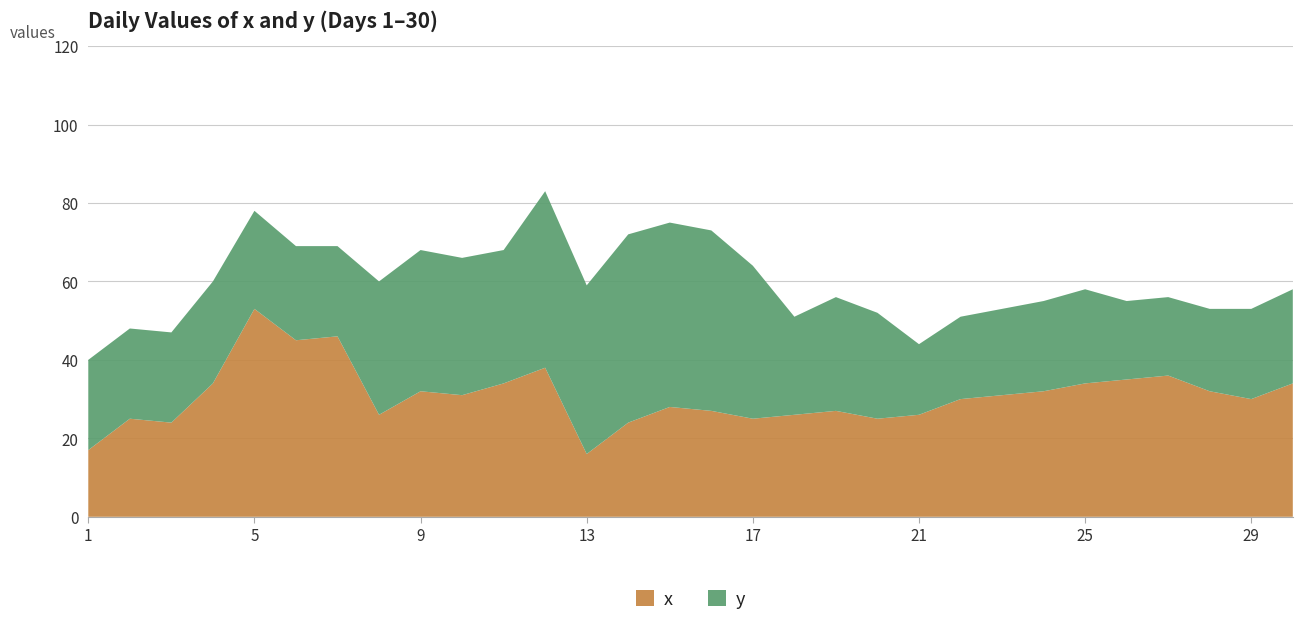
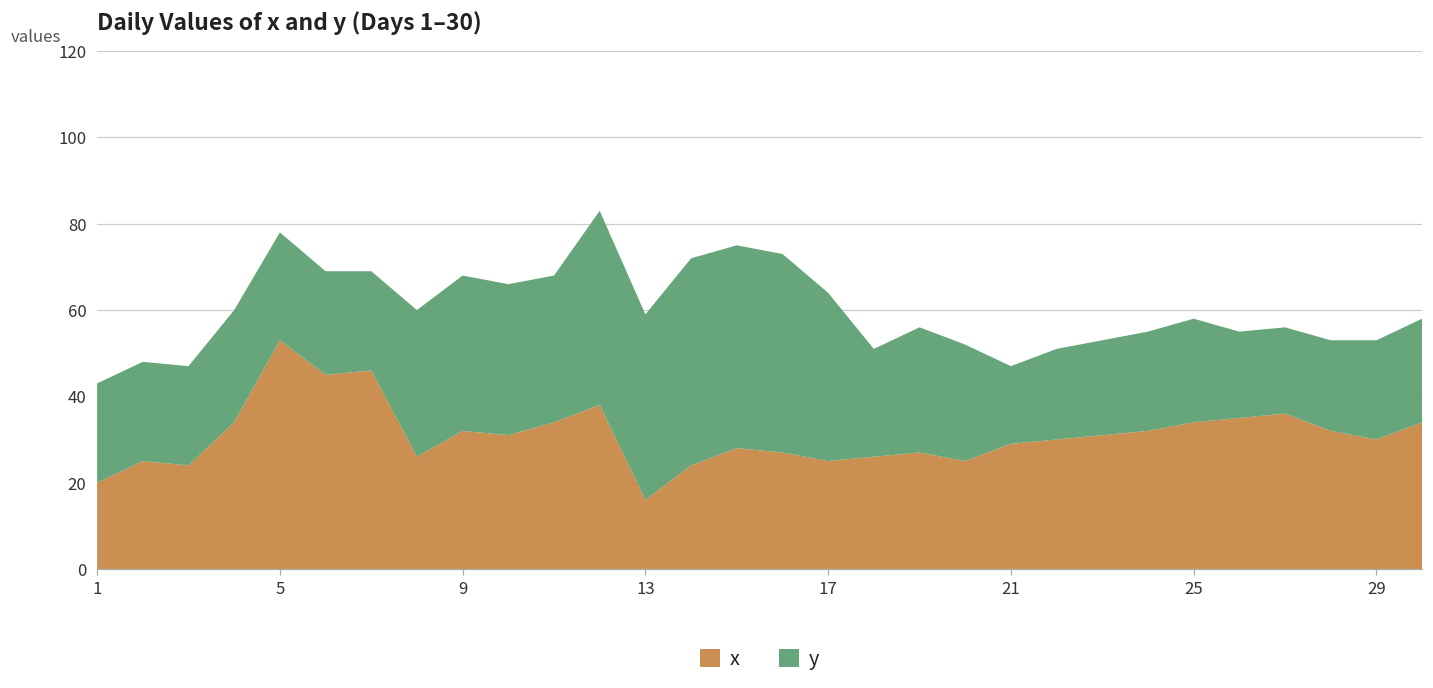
x, 1: 17 -> 20
x, 21: 26 -> 29
